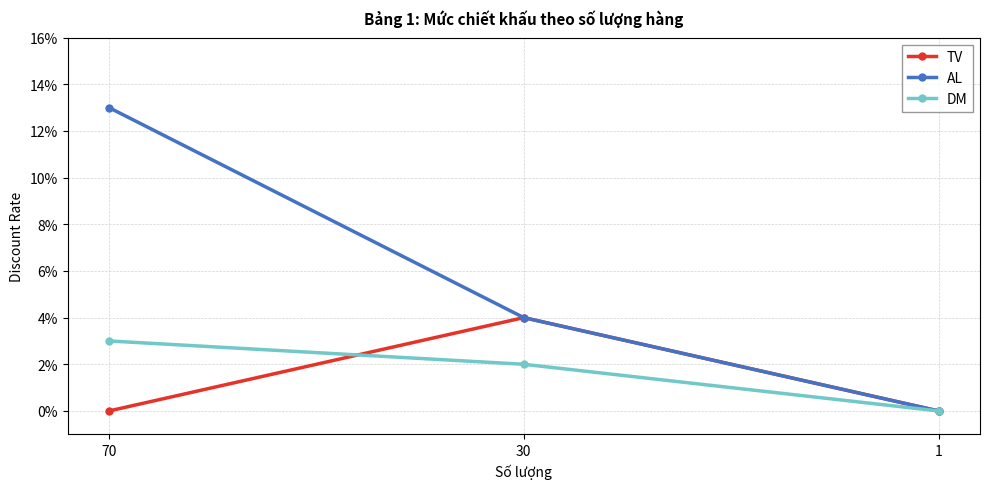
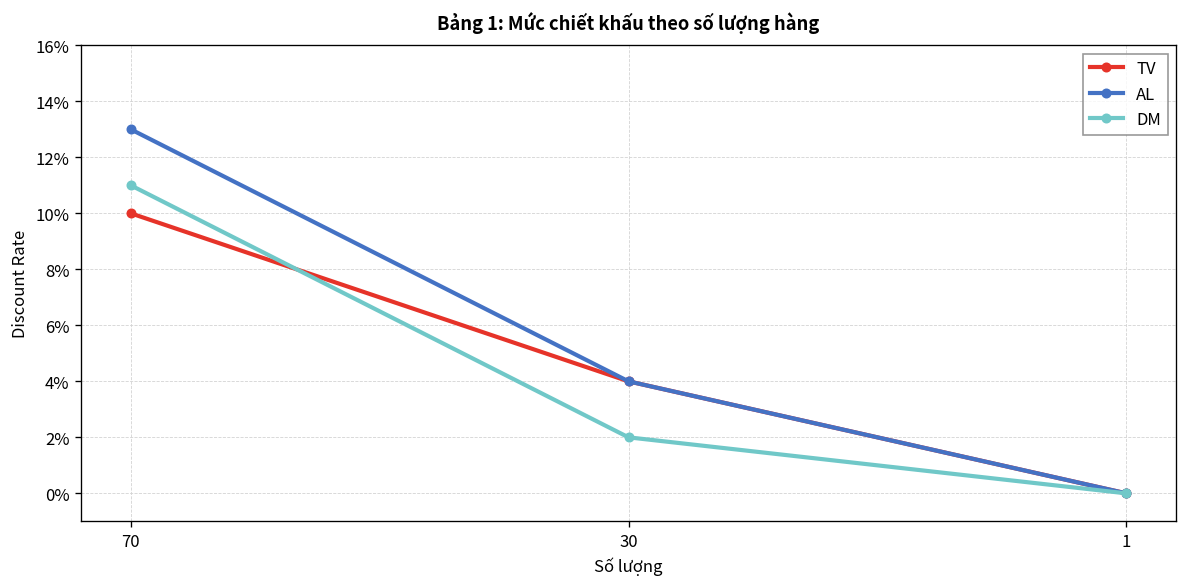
TV, 70: 0.0% -> 10.0%
DM, 70: 3.0% -> 11.0%
